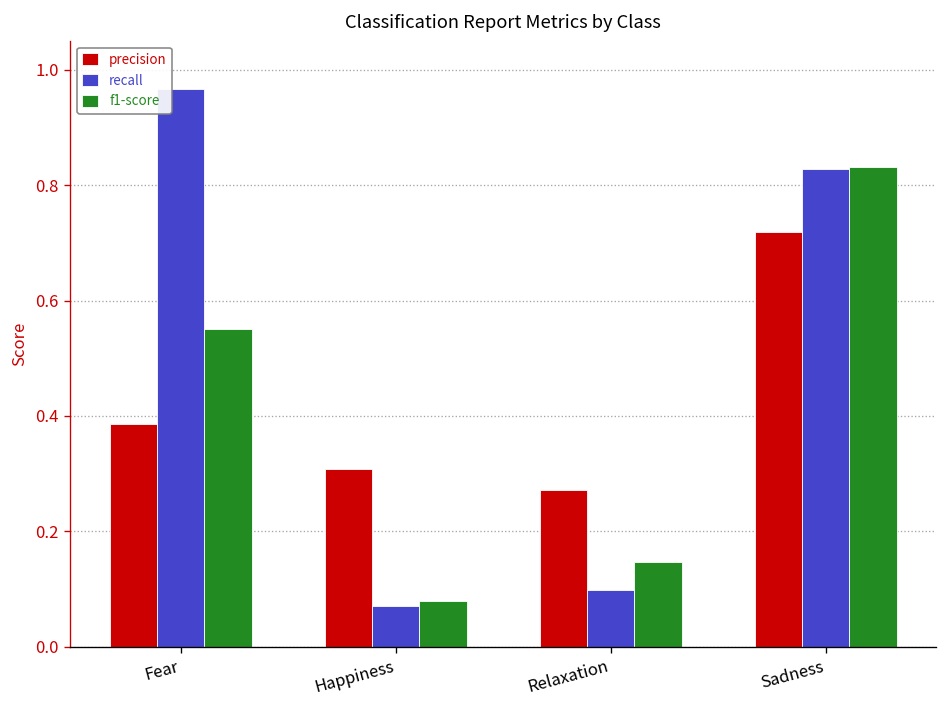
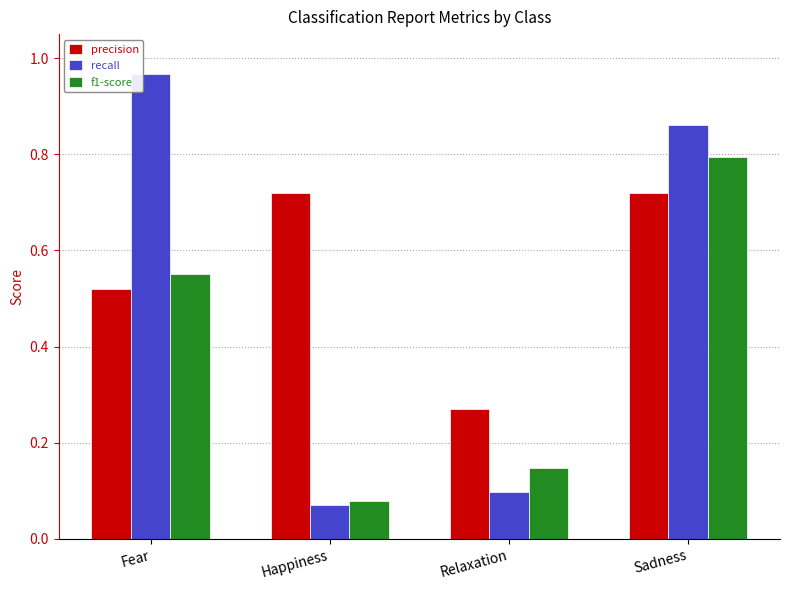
precision, Fear: 0.39 -> 0.52
precision, Happiness: 0.31 -> 0.72
recall, Sadness: 0.83 -> 0.86
f1-score, Sadness: 0.83 -> 0.79
